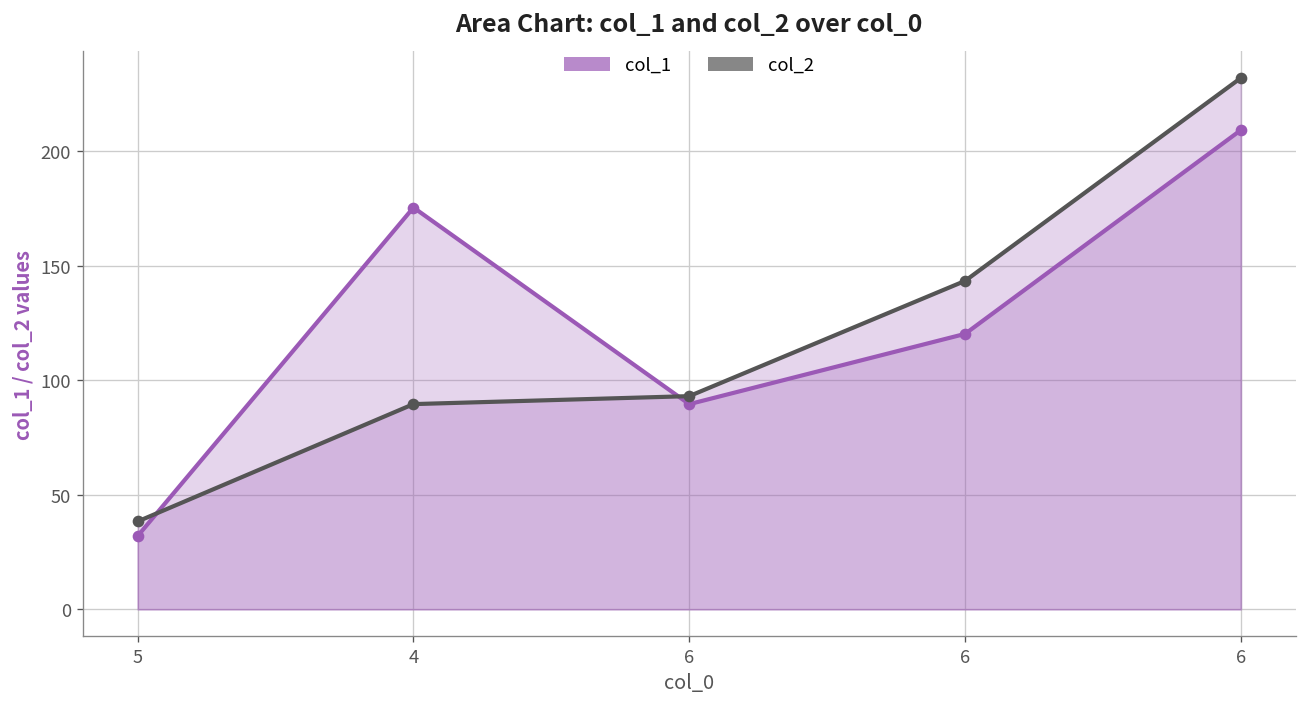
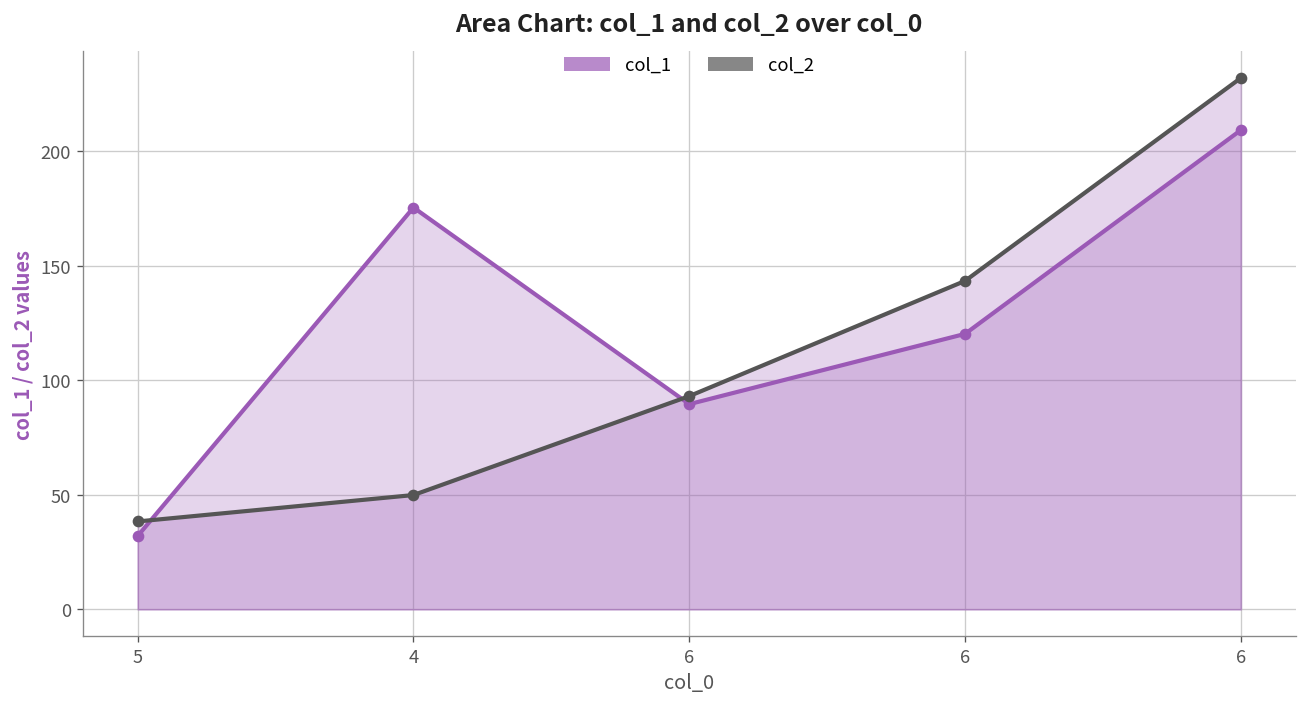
col_2, 4: 90 -> 50
